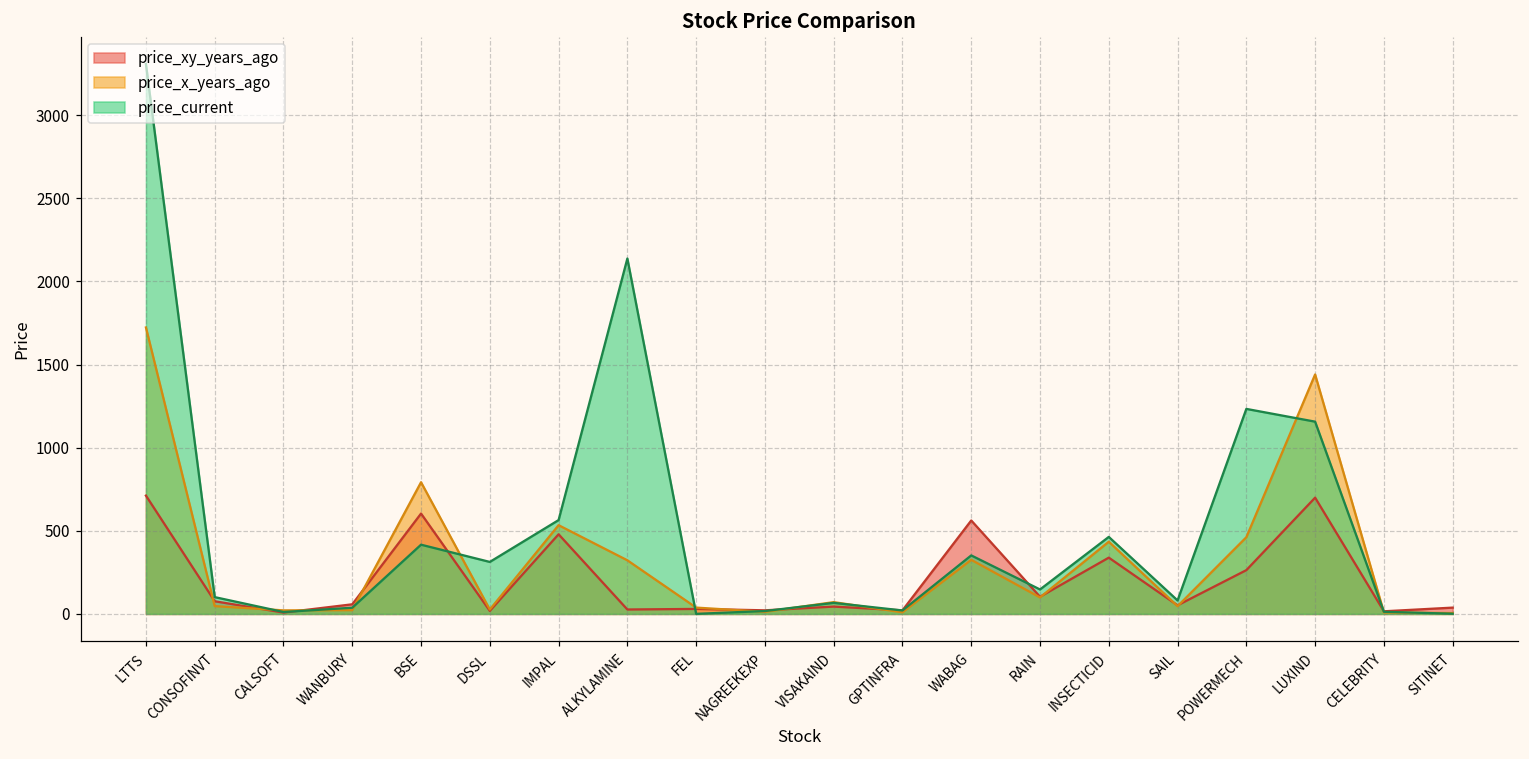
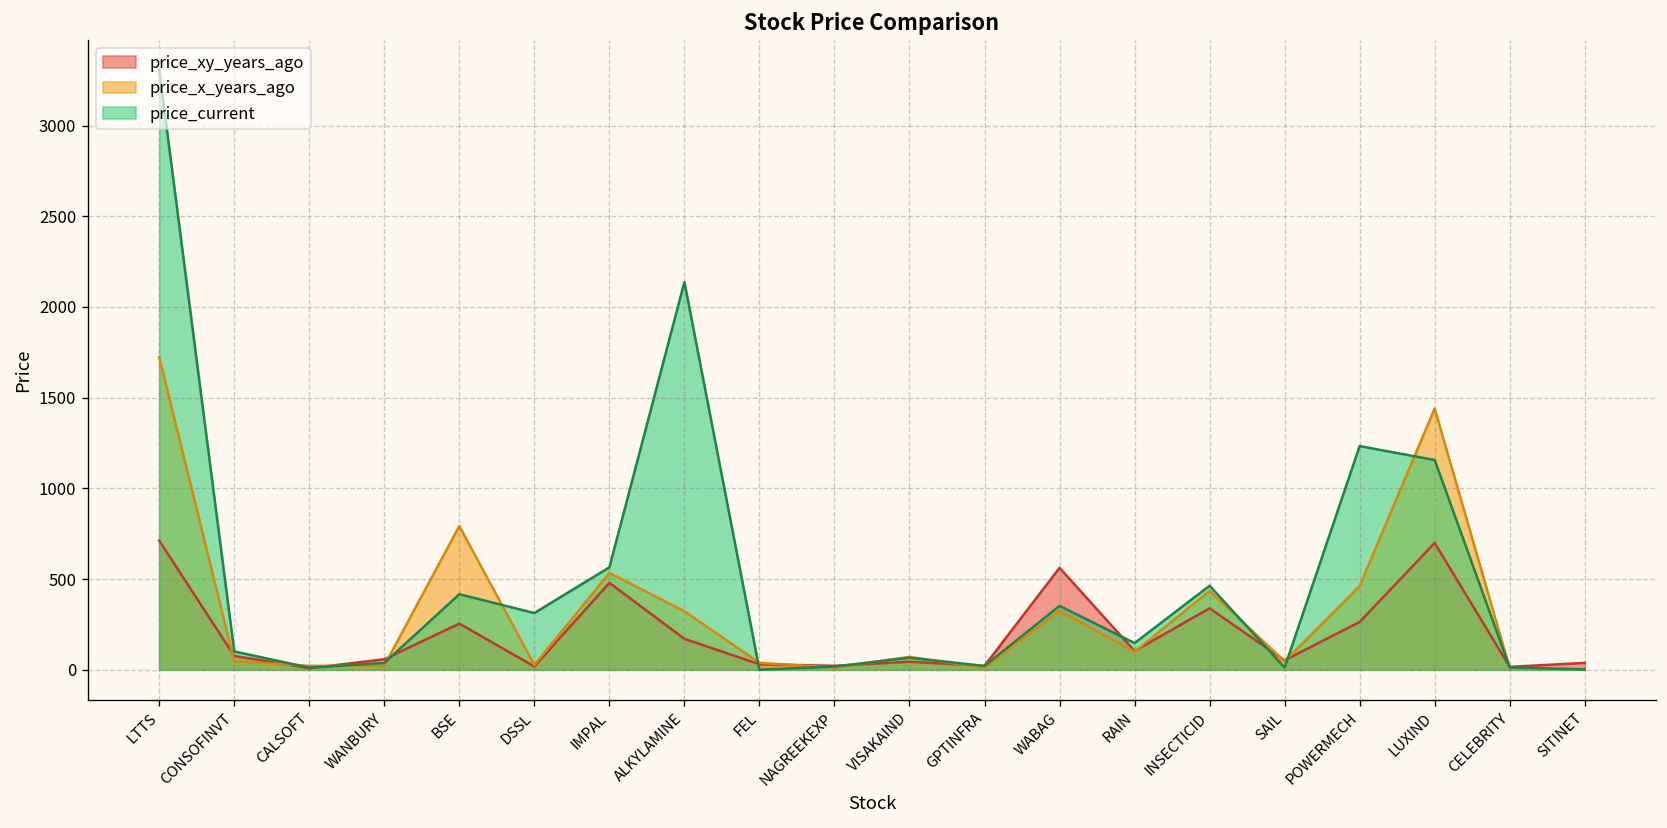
price_xy_years_ago, BSE: 600 -> 250
price_xy_years_ago, ALKYLAMINE: 30 -> 170
price_current, SAIL: 80 -> 10
